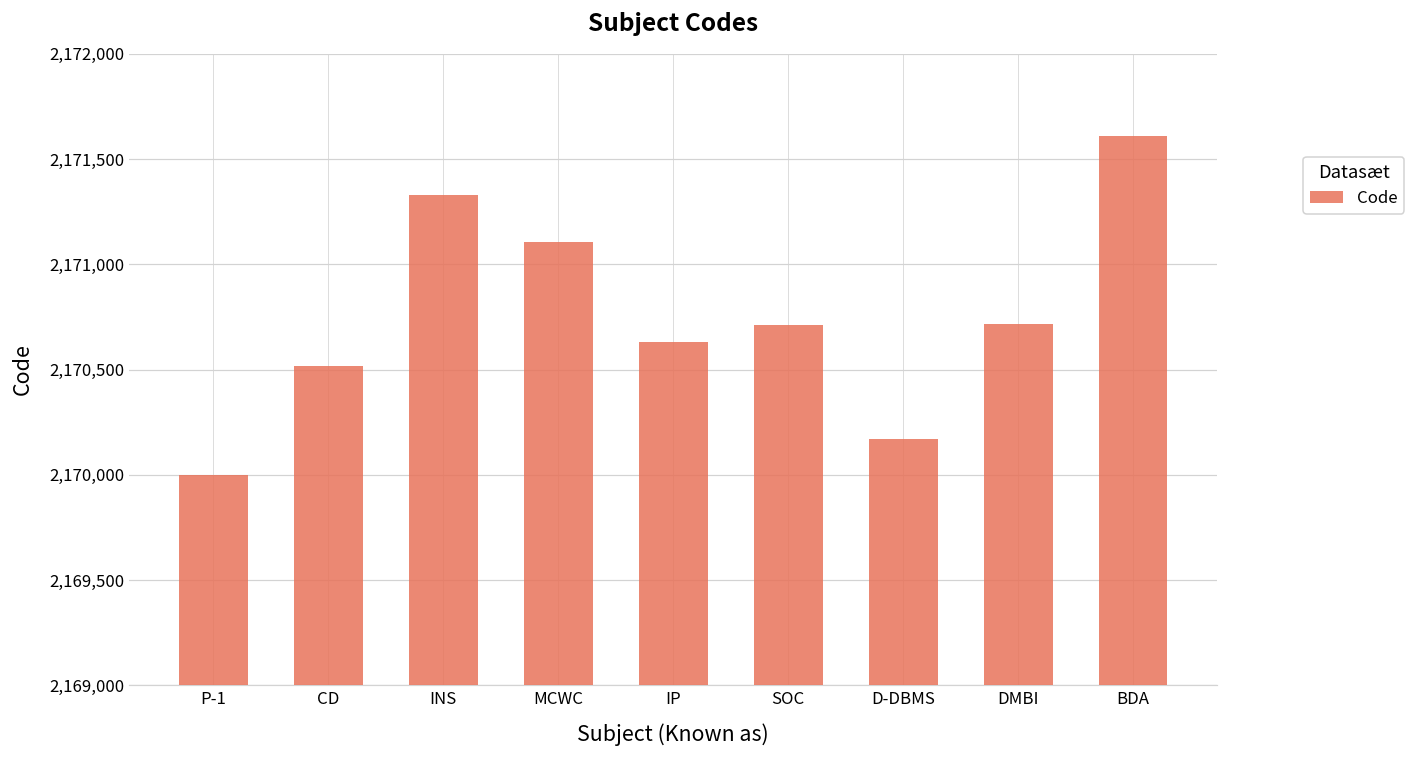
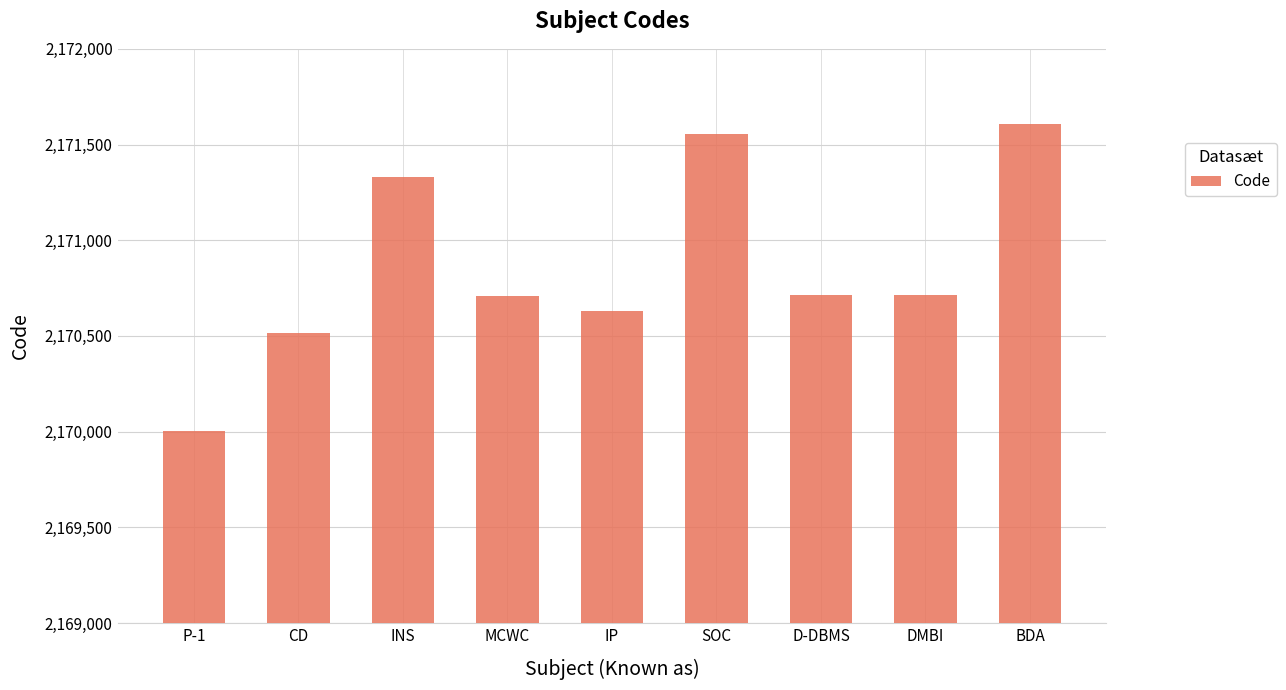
MCWC: 2,171,110 -> 2,170,710
SOC: 2,170,710 -> 2,171,560
D-DBMS: 2,170,170 -> 2,170,710
